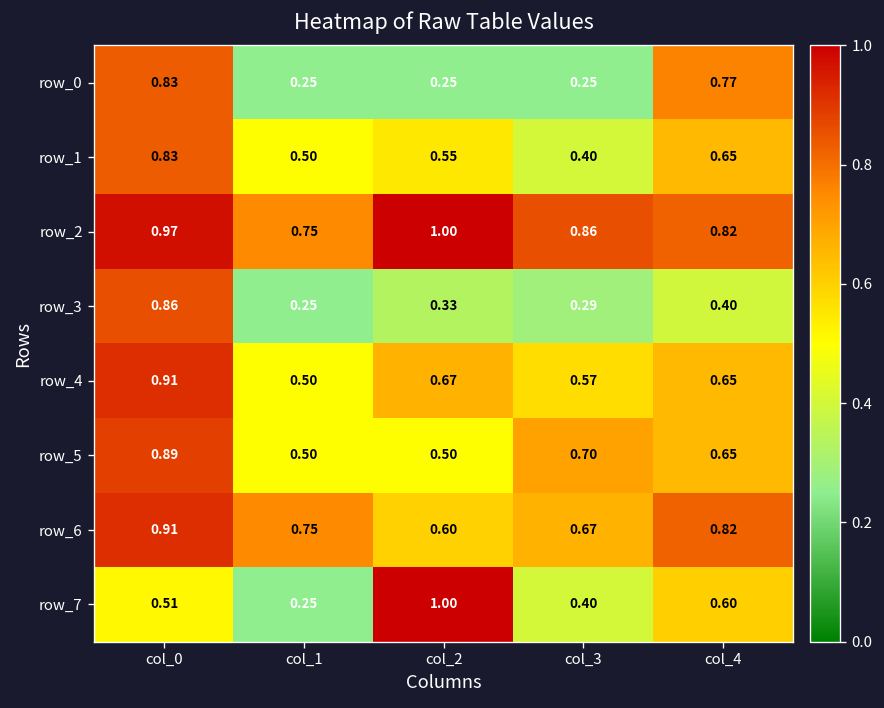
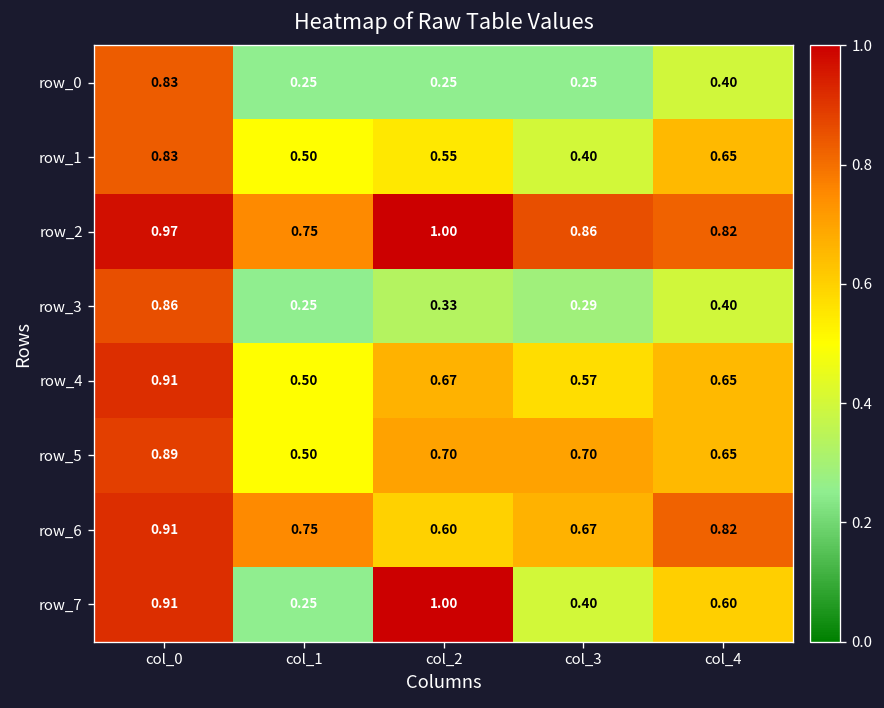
row_0, col_4: 0.77 -> 0.40
row_5, col_2: 0.50 -> 0.70
row_7, col_0: 0.51 -> 0.91
